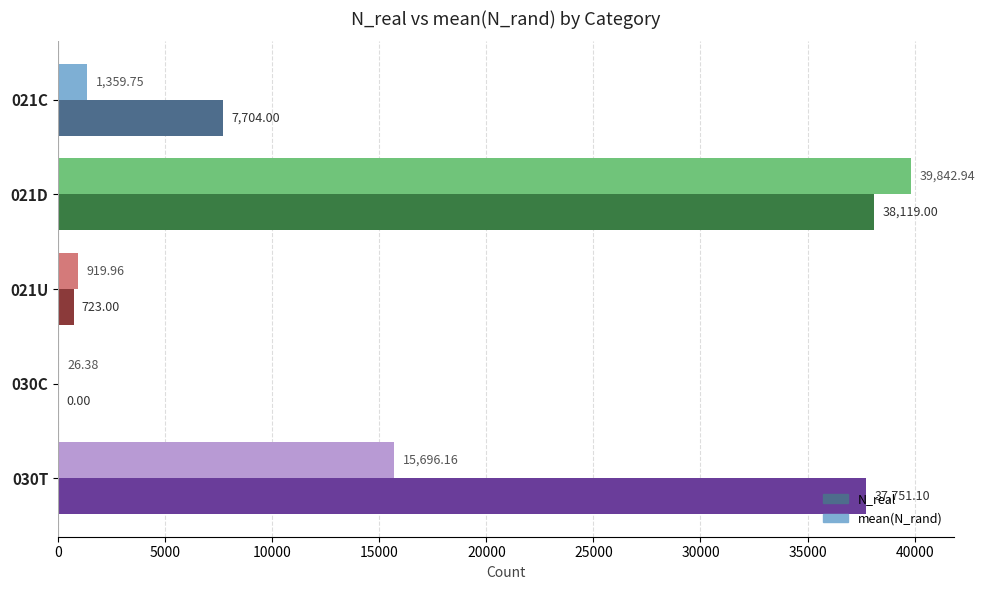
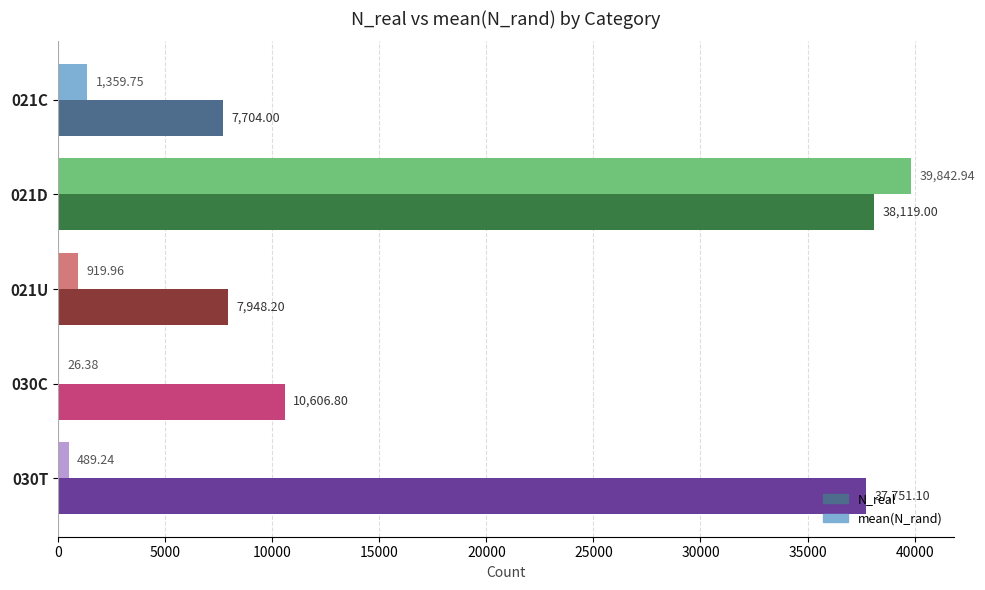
N_real, 021U: 723.00 -> 7,948.20
N_real, 030C: 0.00 -> 10,606.80
mean(N_rand), 030T: 15,696.16 -> 489.24
